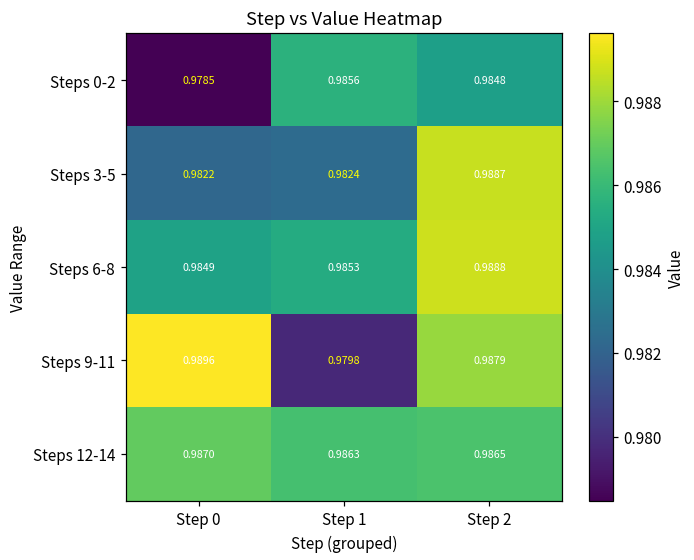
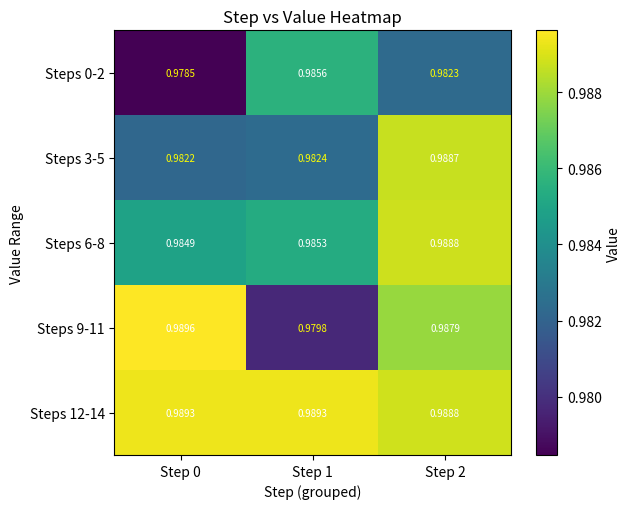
Steps 0-2, Step 2: 0.9848 -> 0.9823
Steps 12-14, Step 0: 0.9870 -> 0.9893
Steps 12-14, Step 1: 0.9863 -> 0.9893
Steps 12-14, Step 2: 0.9865 -> 0.9888
